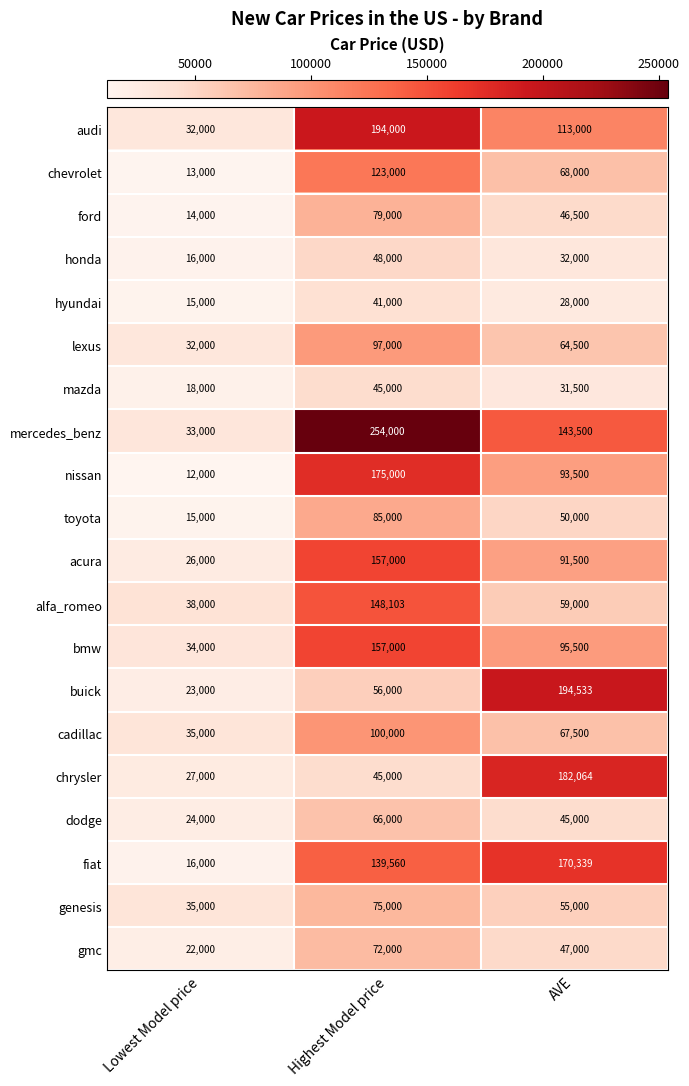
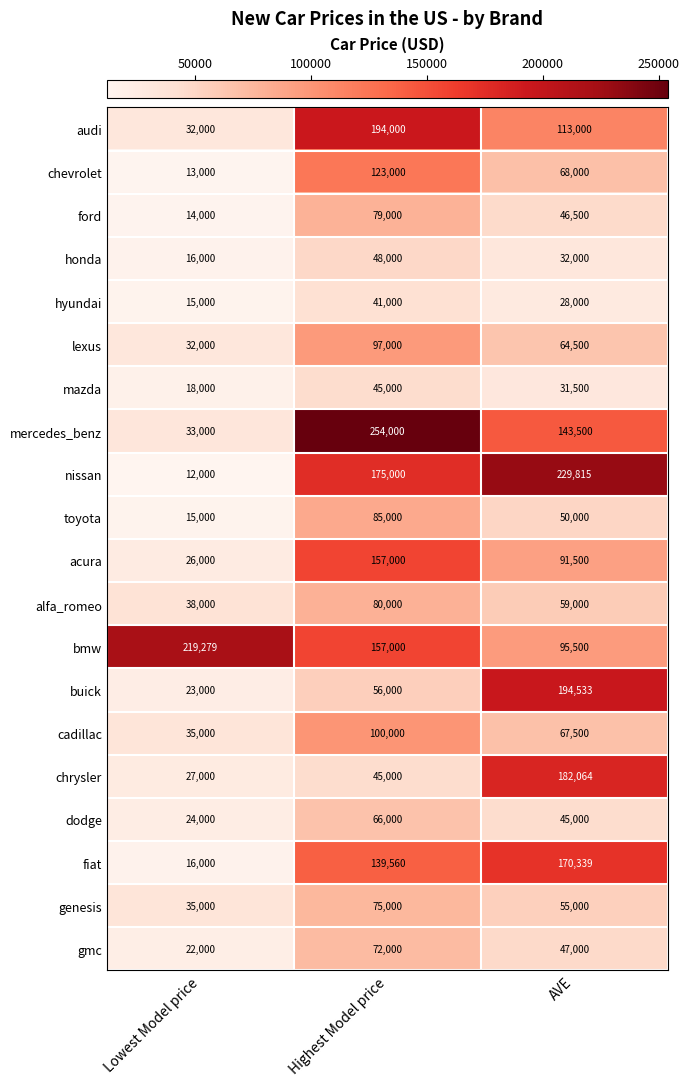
nissan, AVE: 93,500 -> 229,815
alfa_romeo, Highest Model price: 148,103 -> 80,000
bmw, Lowest Model price: 34,000 -> 219,279
